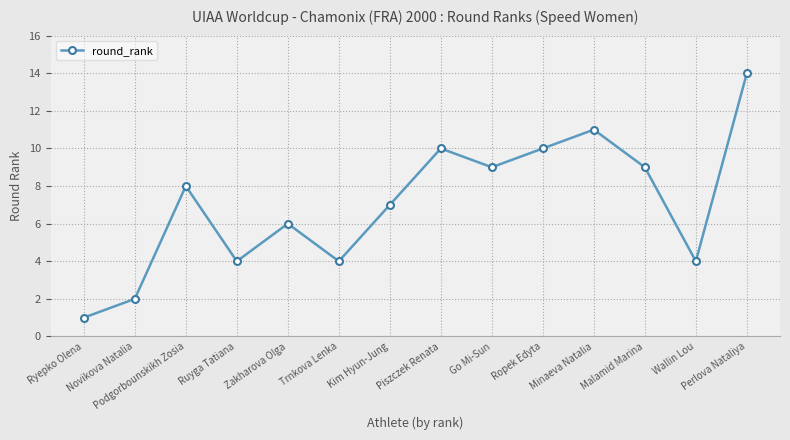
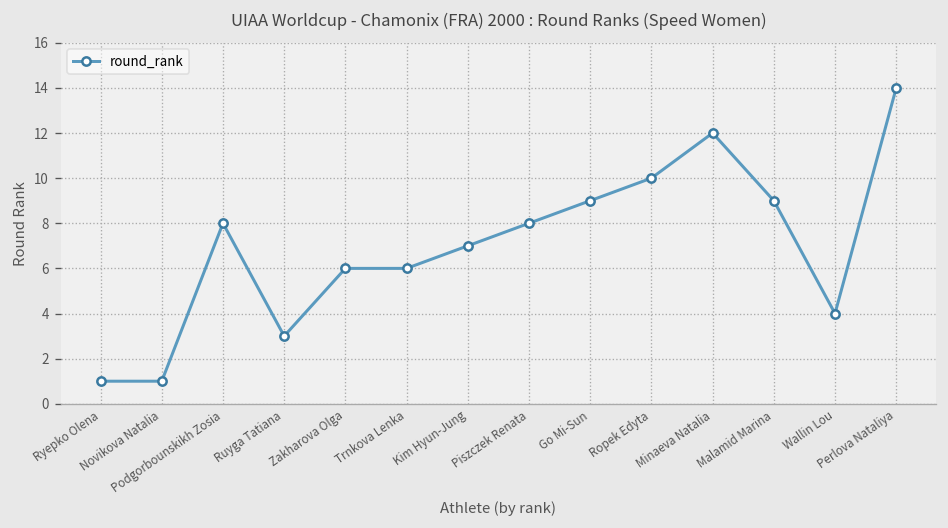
Novikova Natalia: 2 -> 1
Ruyga Tatiana: 4 -> 3
Trnkova Lenka: 4 -> 6
Piszczek Renata: 10 -> 8
Minaeva Natalia: 11 -> 12
